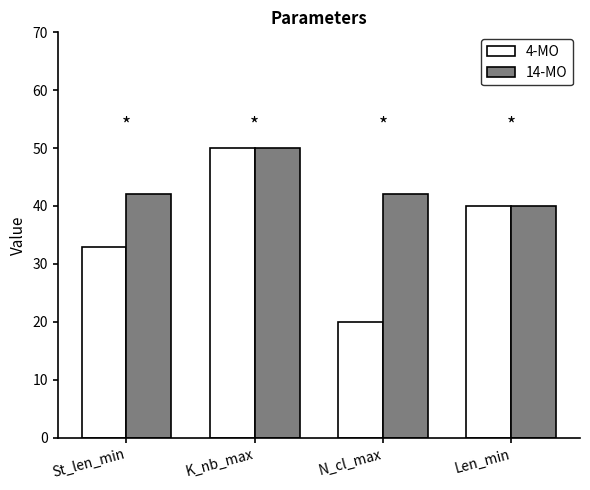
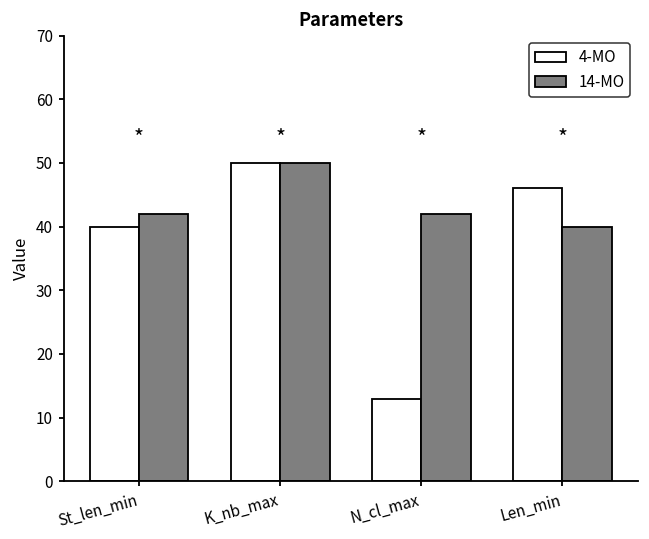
4-MO, St_len_min: 33 -> 40
4-MO, N_cl_max: 20 -> 13
4-MO, Len_min: 40 -> 46
